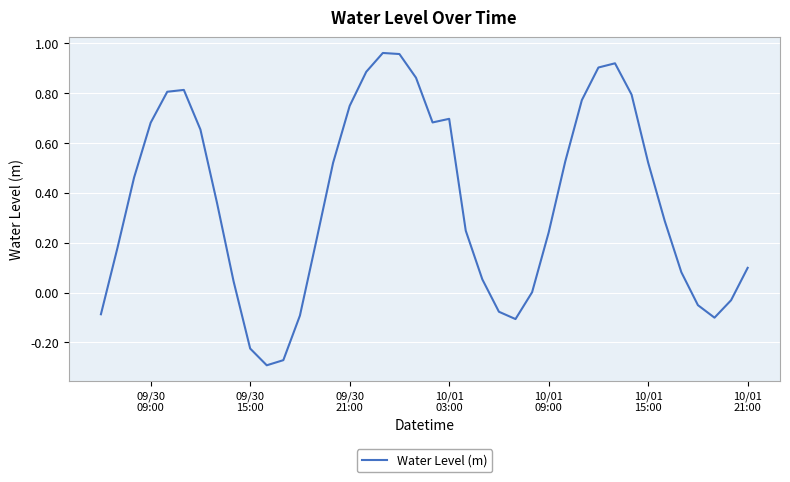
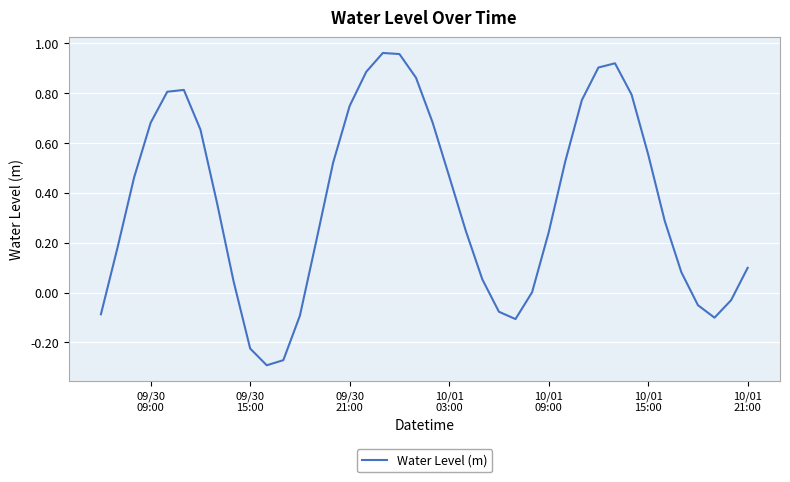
10/01 03:00: 0.70 -> 0.47
10/01 15:00: 0.52 -> 0.55
